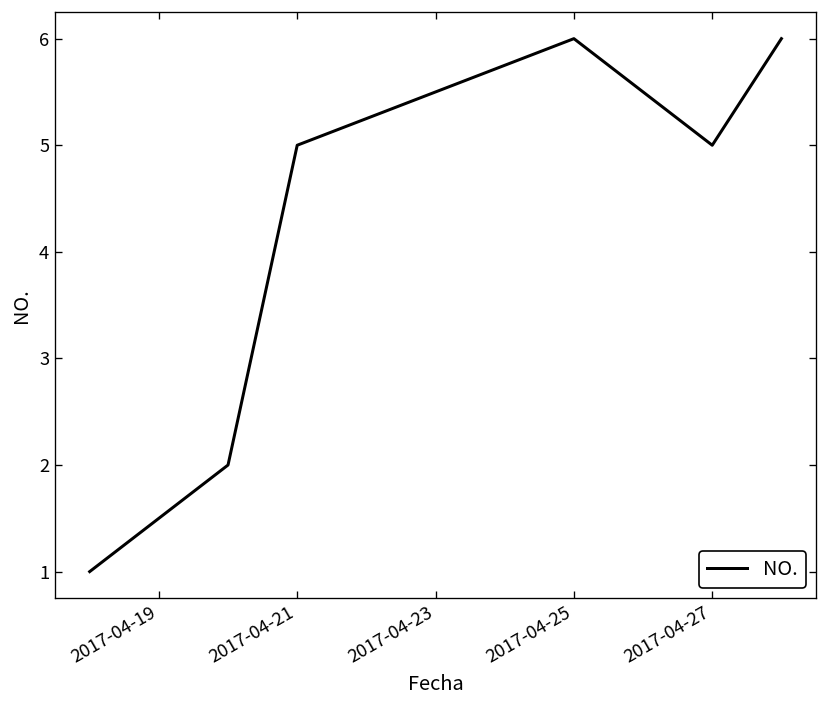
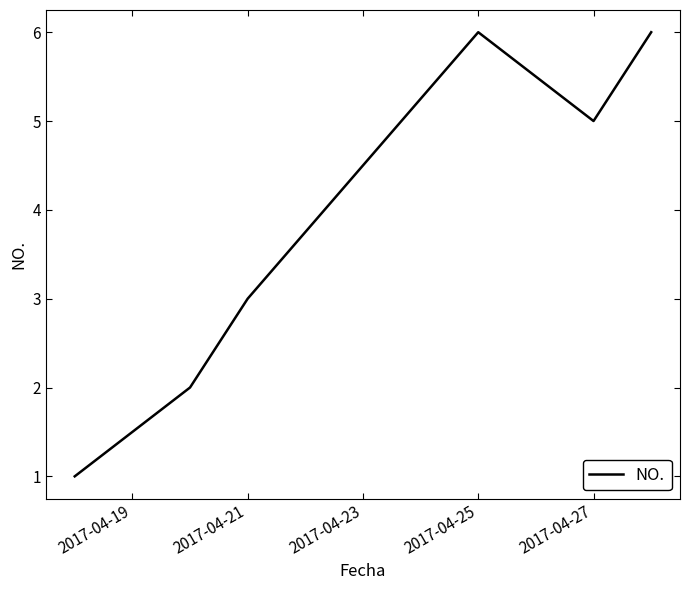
2017-04-21: 5 -> 3
